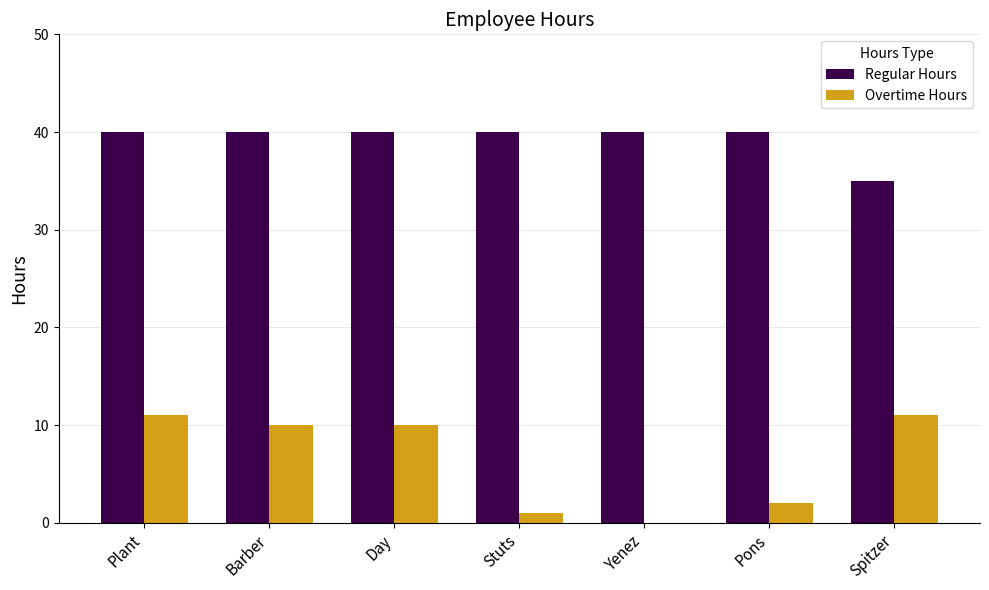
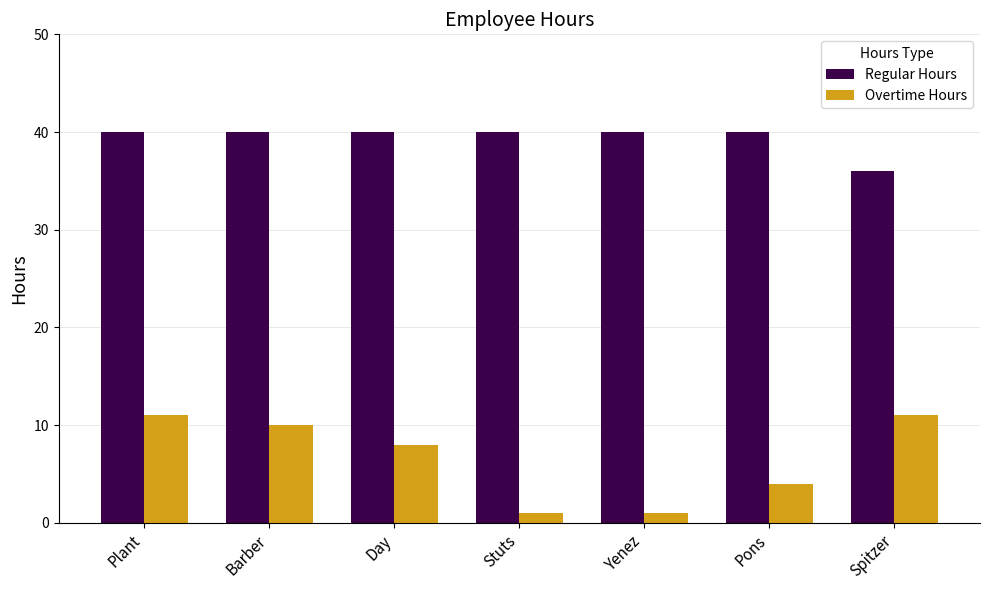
Overtime Hours, Day: 10 -> 8
Overtime Hours, Yenez: 0 -> 1
Overtime Hours, Pons: 2 -> 4
Regular Hours, Spitzer: 35 -> 36
